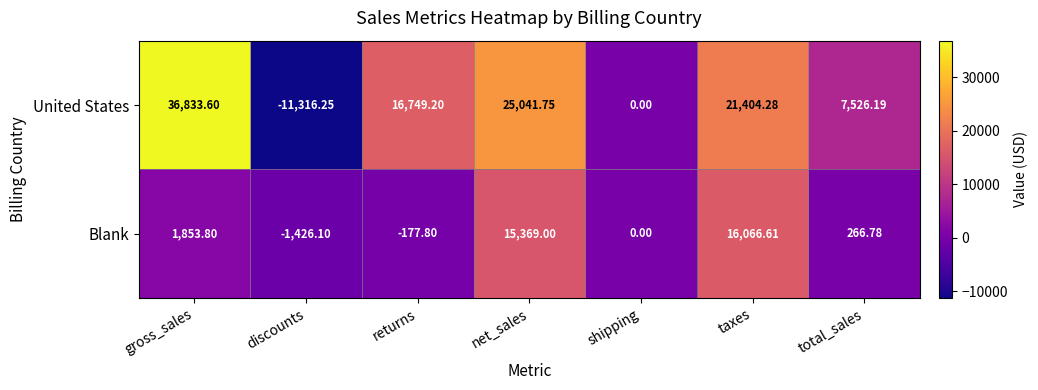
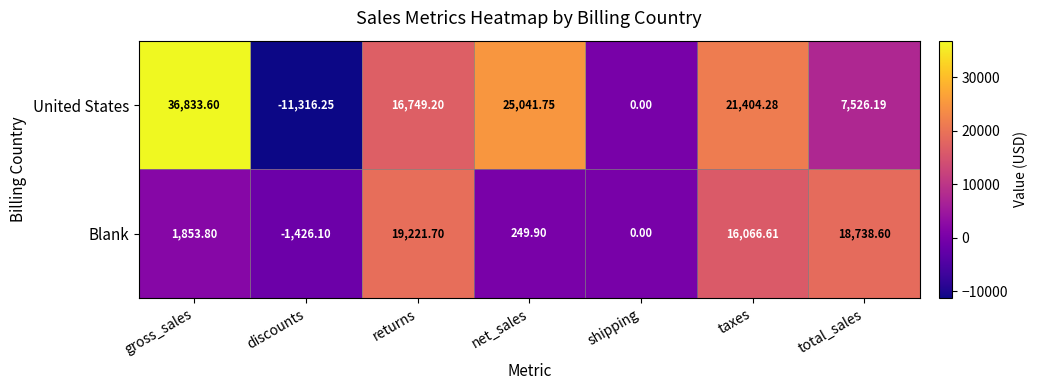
Blank, returns: -177.80 -> 19,221.70
Blank, net_sales: 15,369.00 -> 249.90
Blank, total_sales: 266.78 -> 18,738.60
